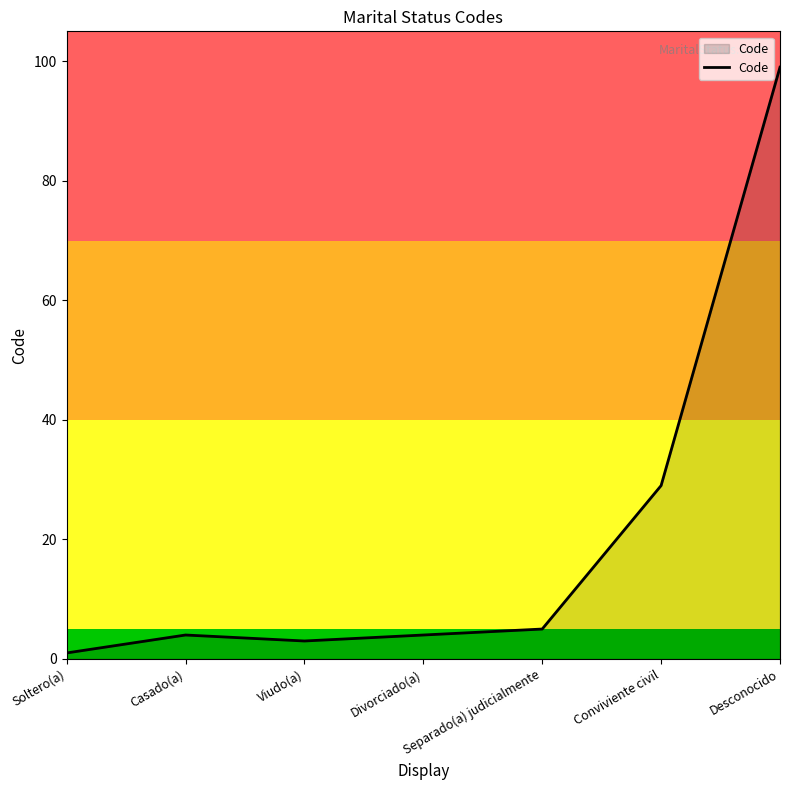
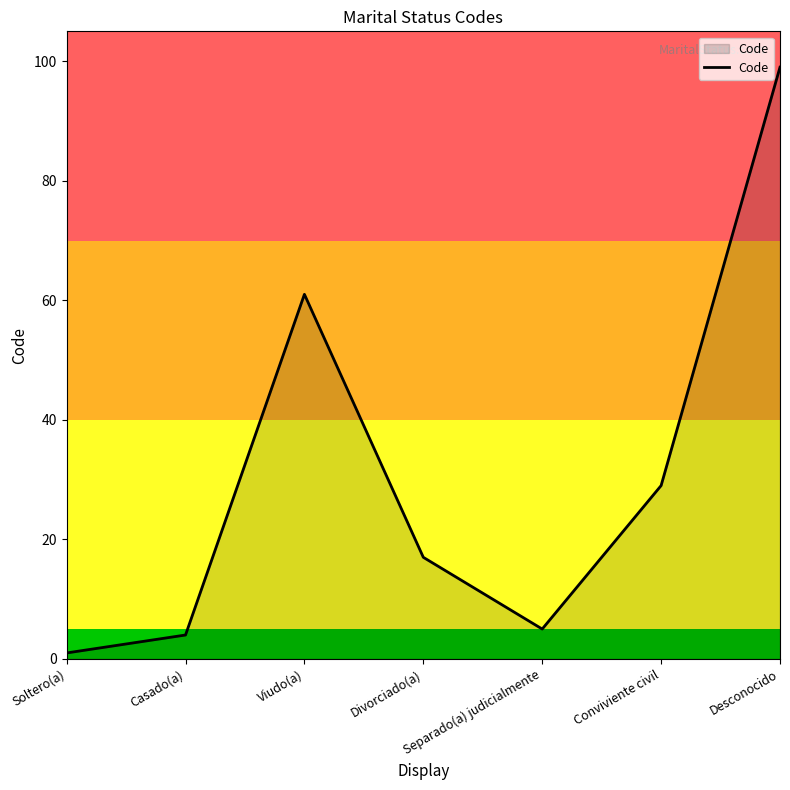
Viudo(a): 3 -> 61
Divorciado(a): 4 -> 17
